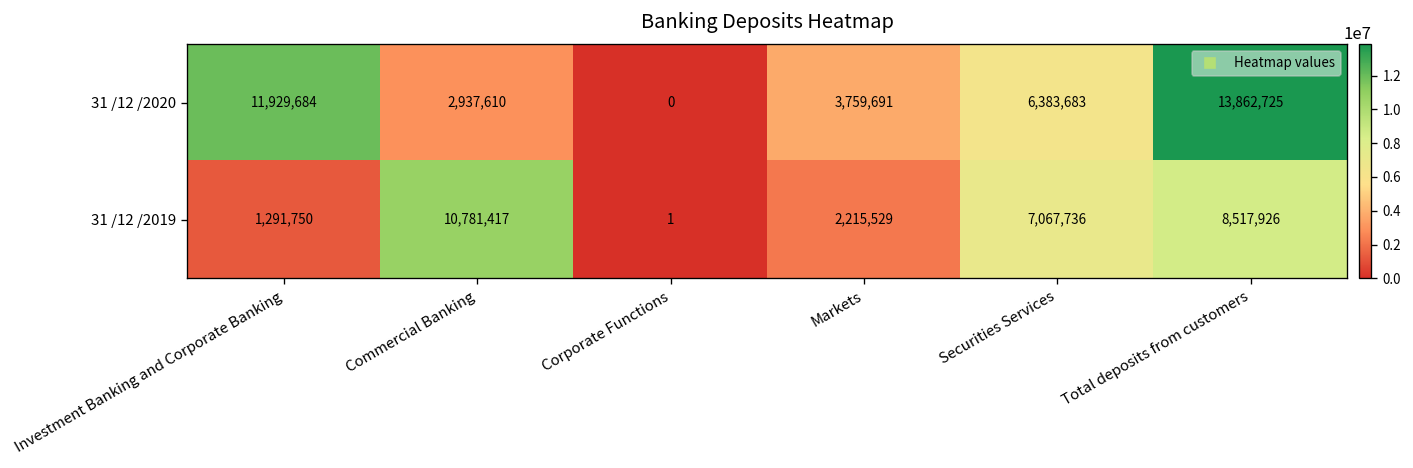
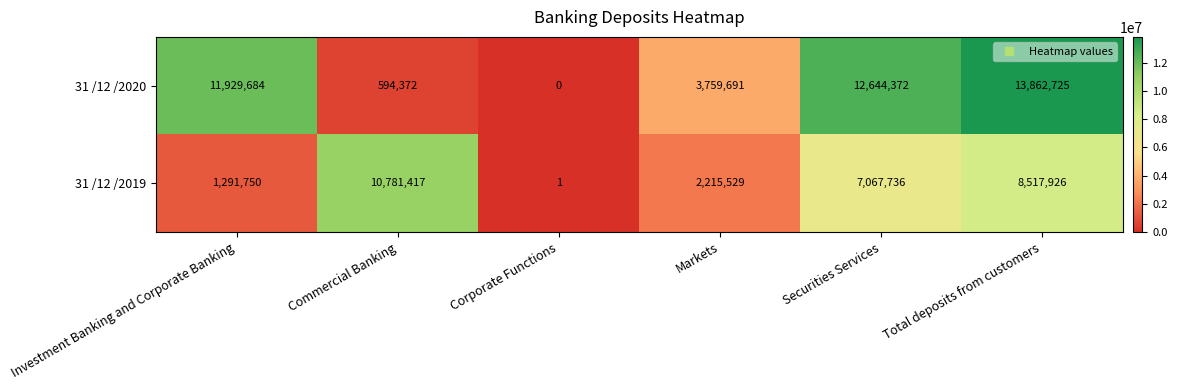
31 /12 /2020, Commercial Banking: 2,937,610 -> 594,372
31 /12 /2020, Securities Services: 6,383,683 -> 12,644,372
